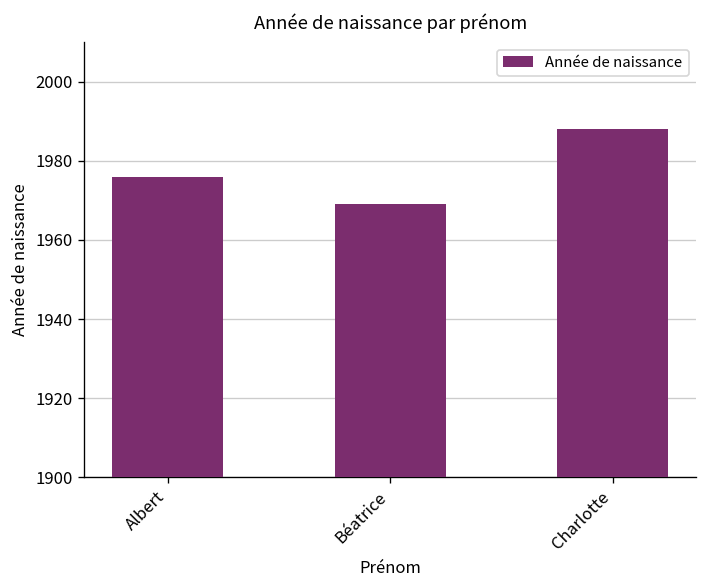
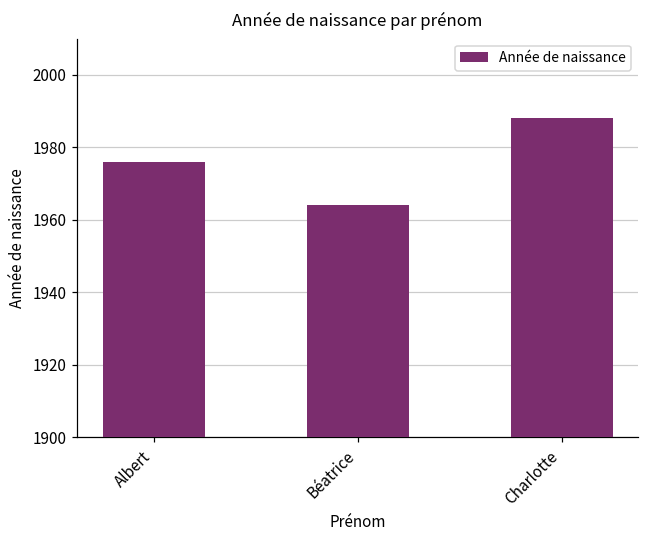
Béatrice: 1969 -> 1964
